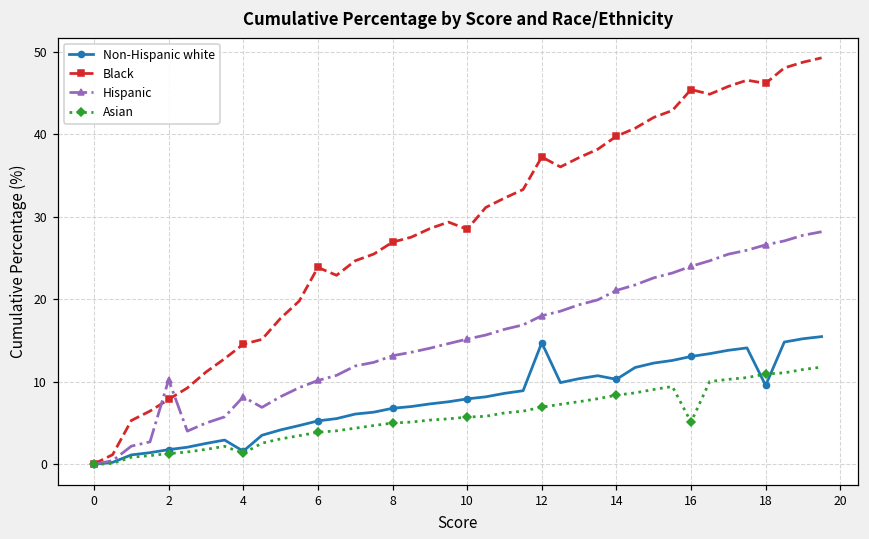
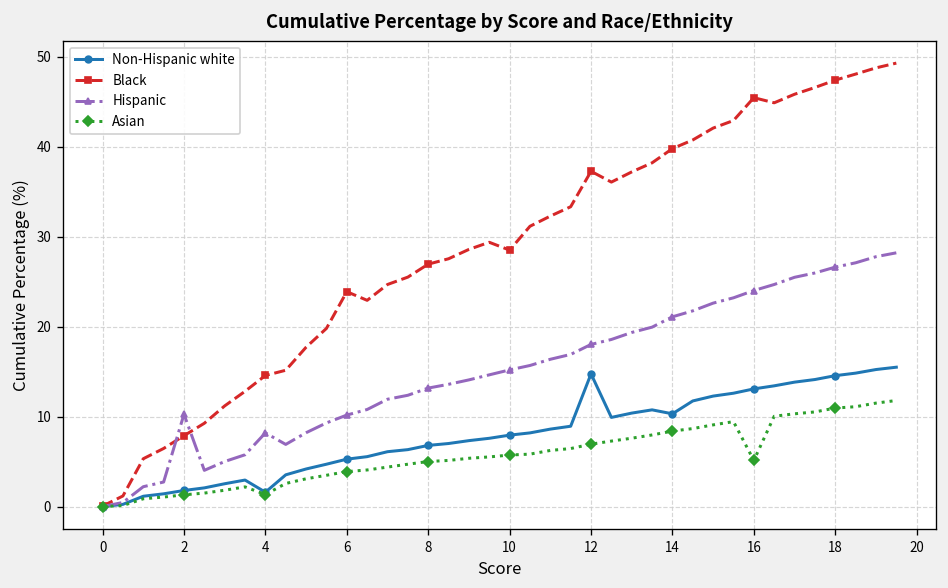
Non-Hispanic white, 18: 10 -> 15
Black, 18: 46 -> 47
